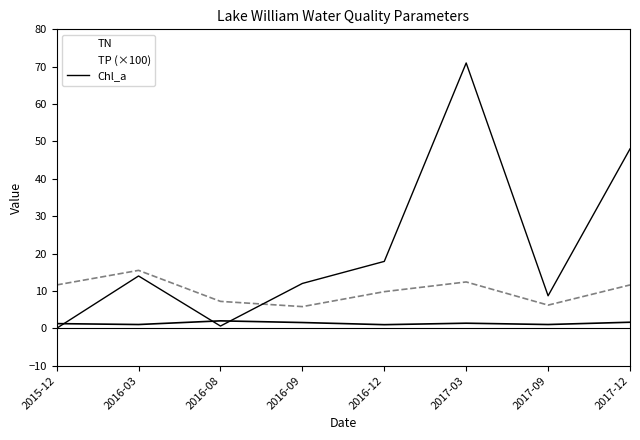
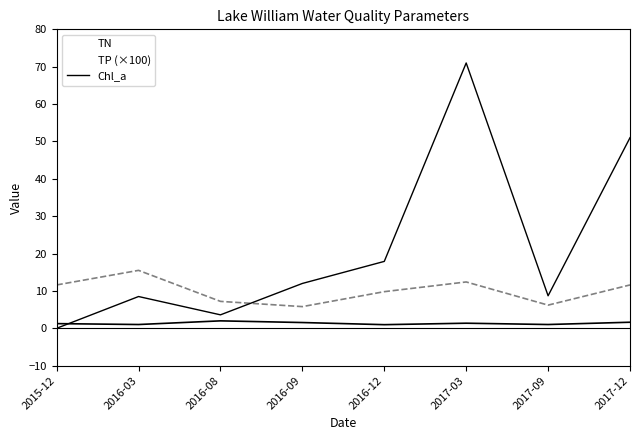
Chl_a, 2016-03: 14 -> 9
Chl_a, 2016-08: 1 -> 4
Chl_a, 2017-12: 48 -> 51
